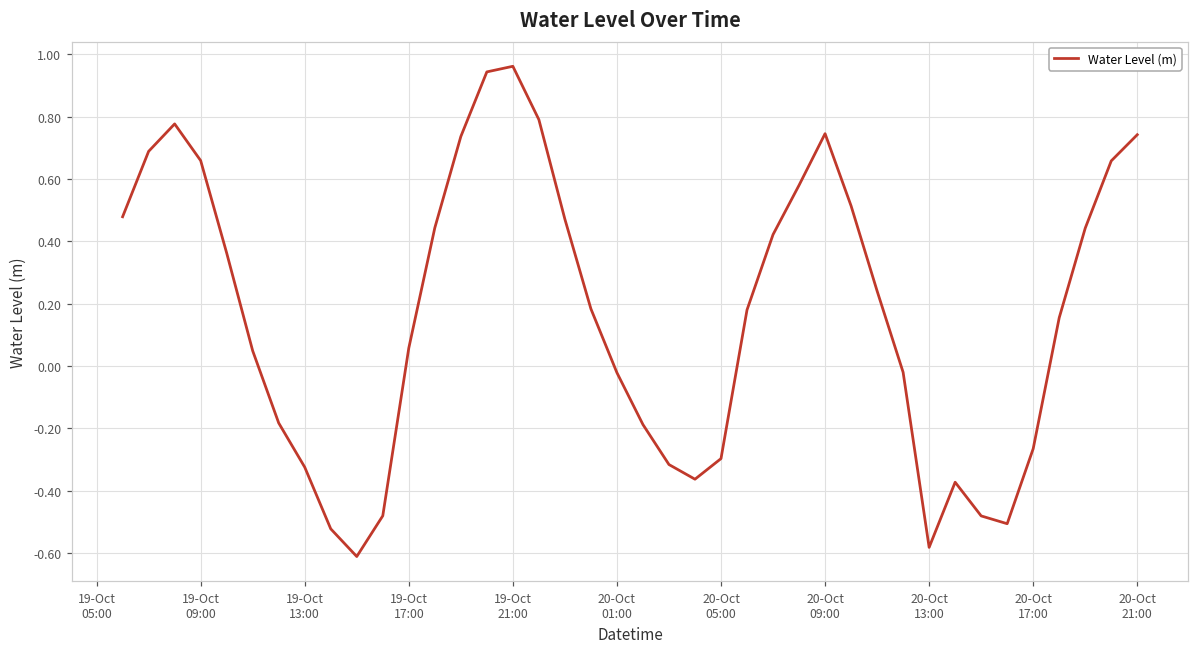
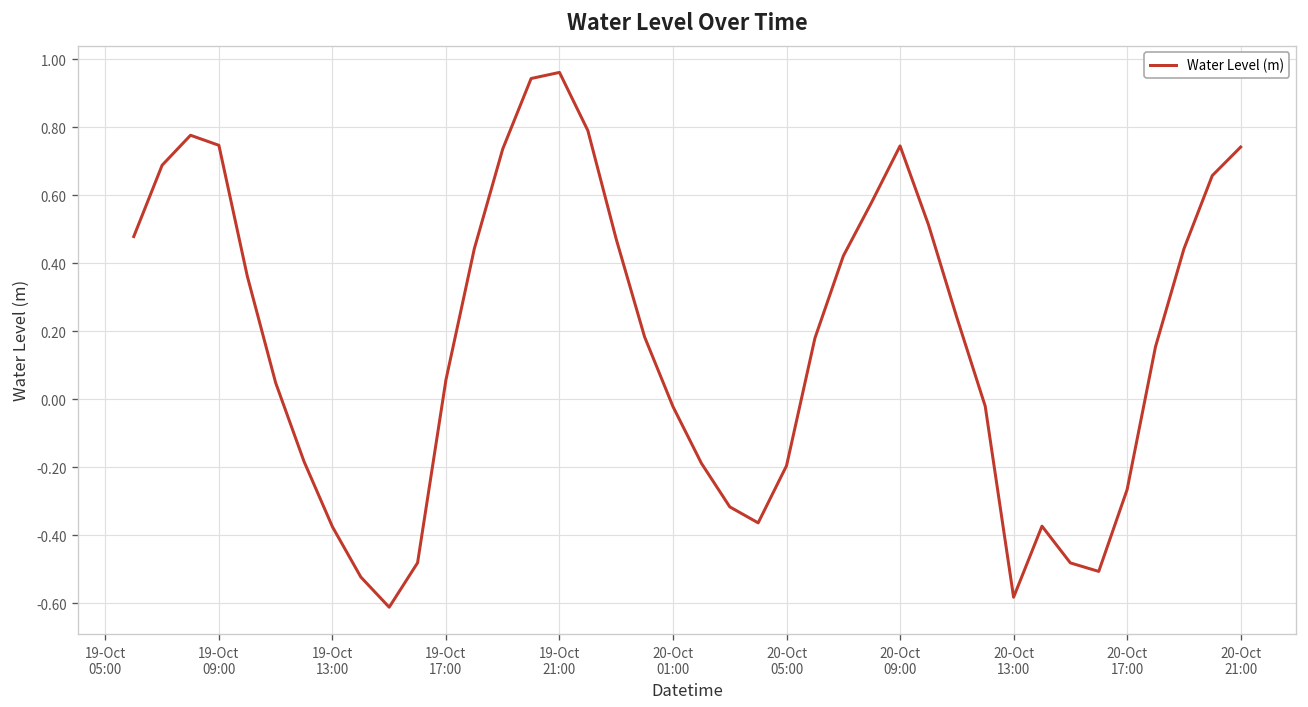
19-Oct 09:00: 0.66 -> 0.75
19-Oct 13:00: -0.32 -> -0.37
20-Oct 05:00: -0.30 -> -0.19
